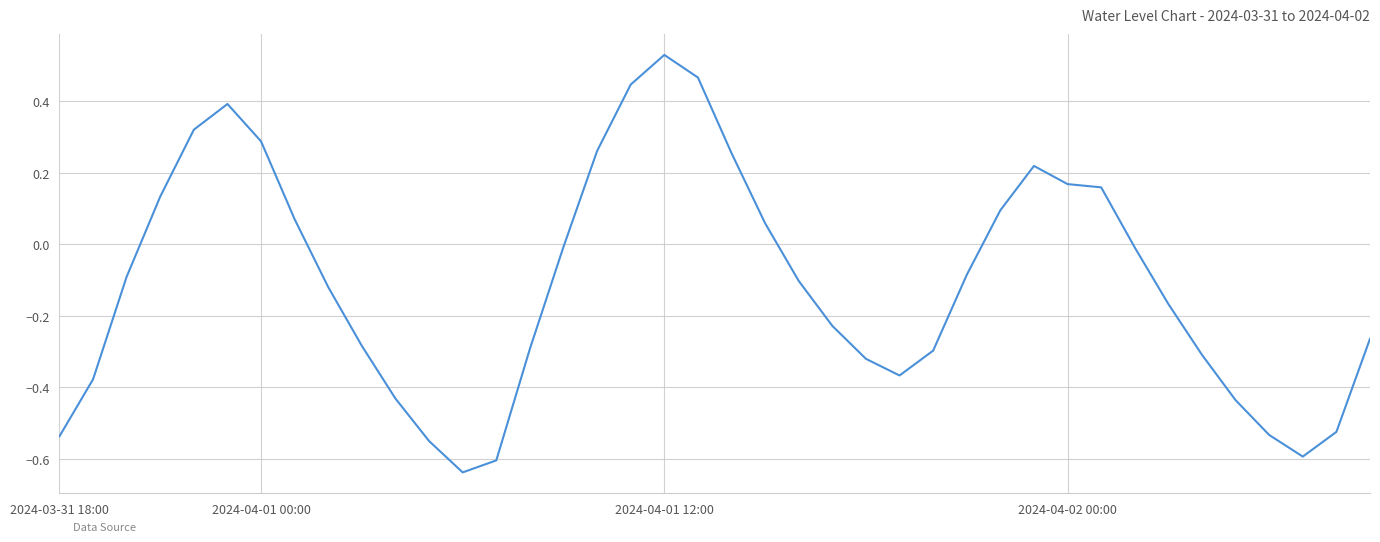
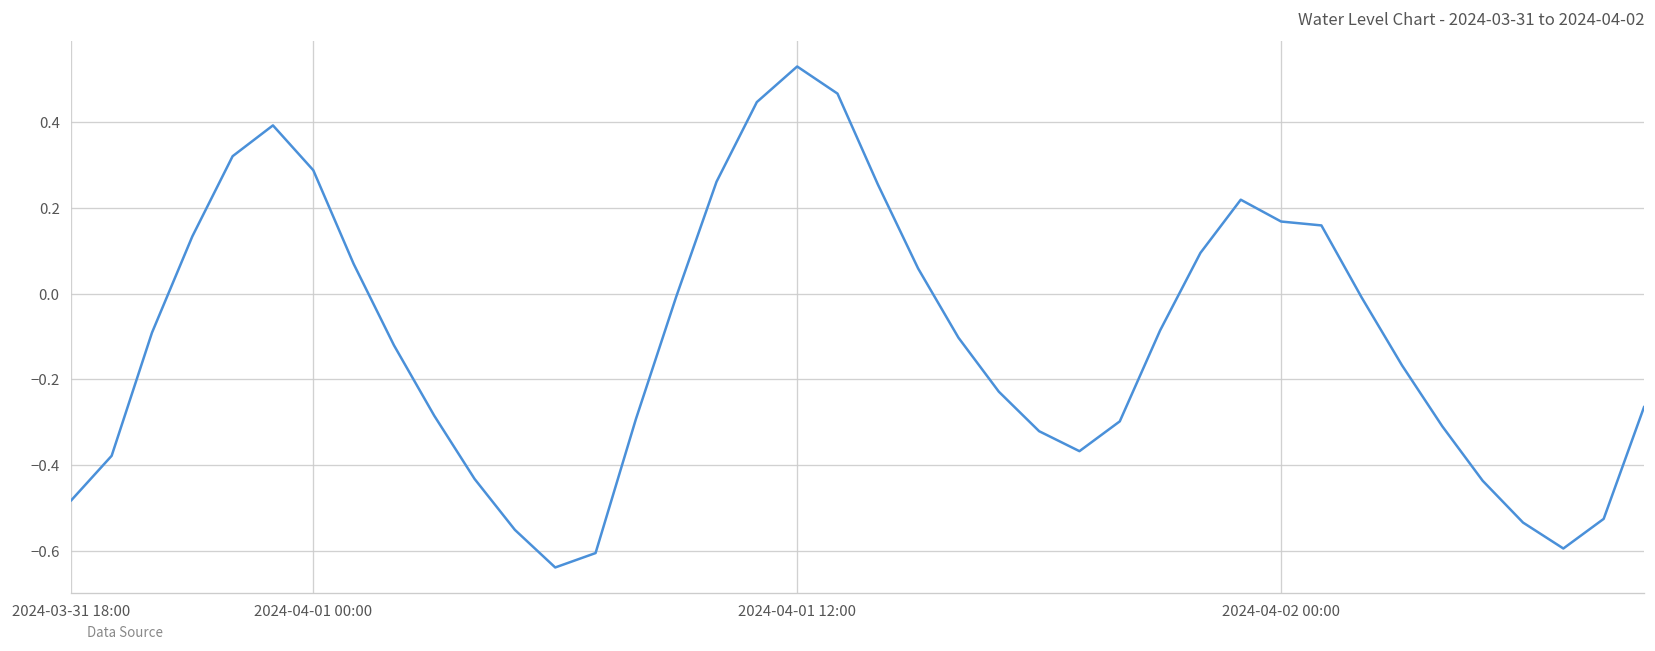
2024-03-31 18:00: -0.54 -> -0.48
